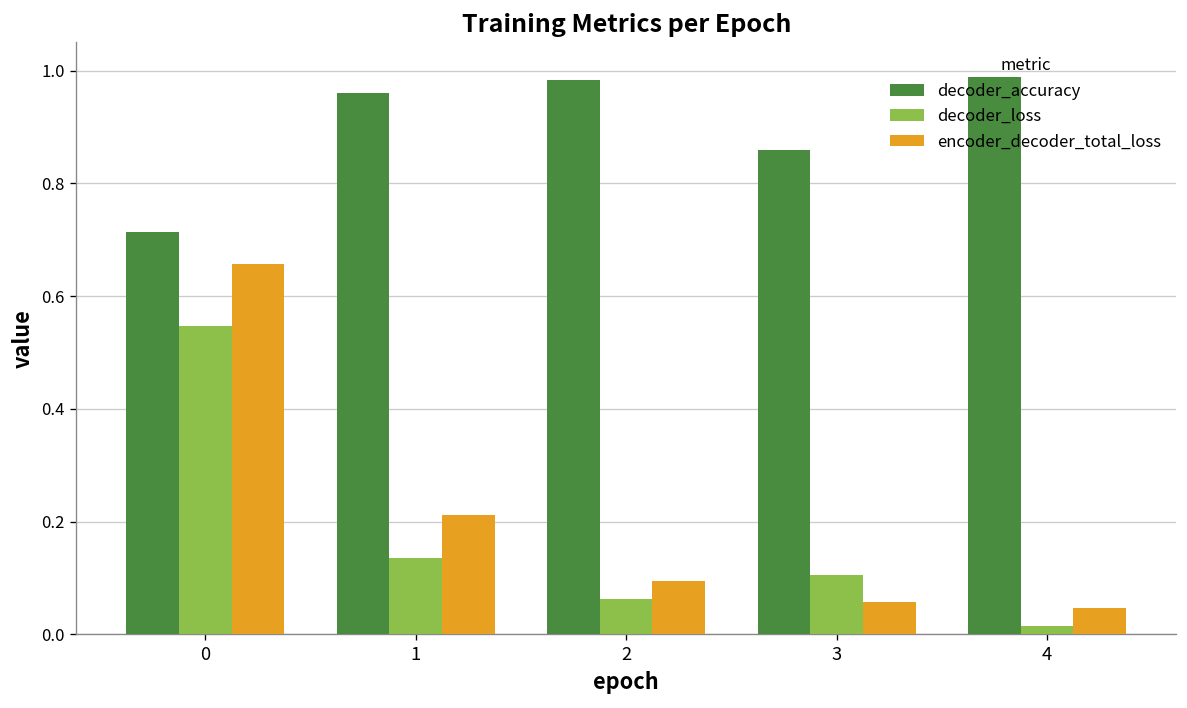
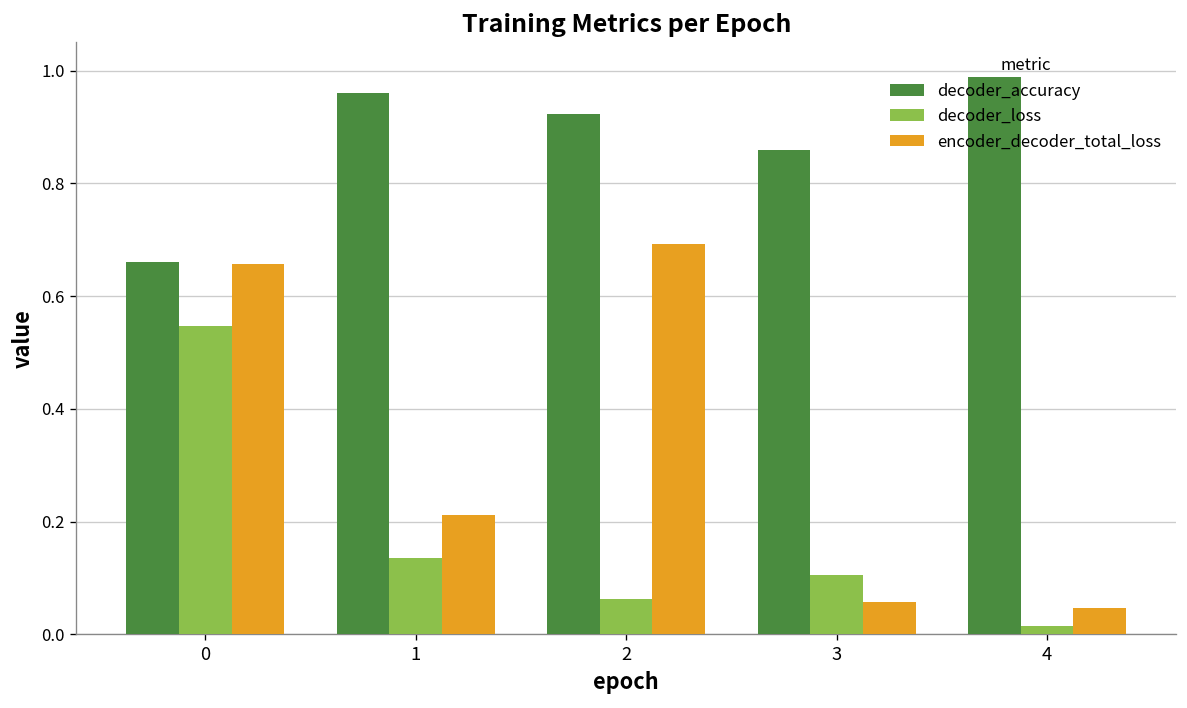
decoder_accuracy, 0: 0.71 -> 0.66
decoder_accuracy, 2: 0.98 -> 0.92
encoder_decoder_total_loss, 2: 0.10 -> 0.69
